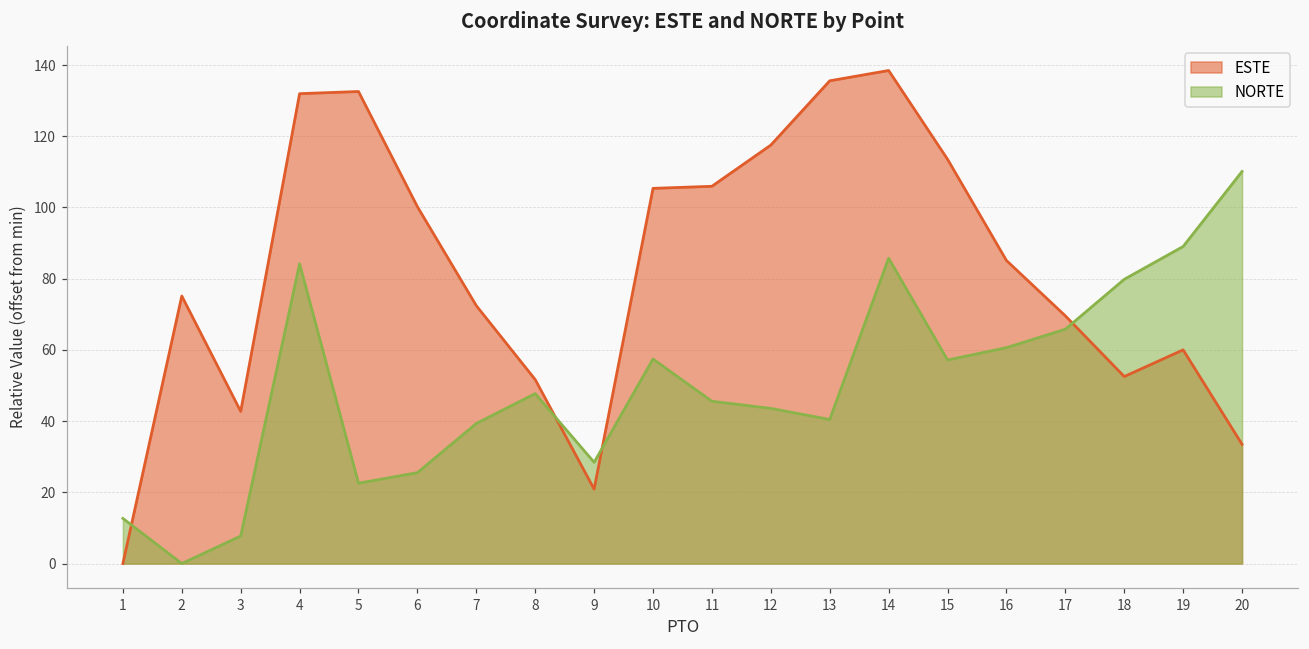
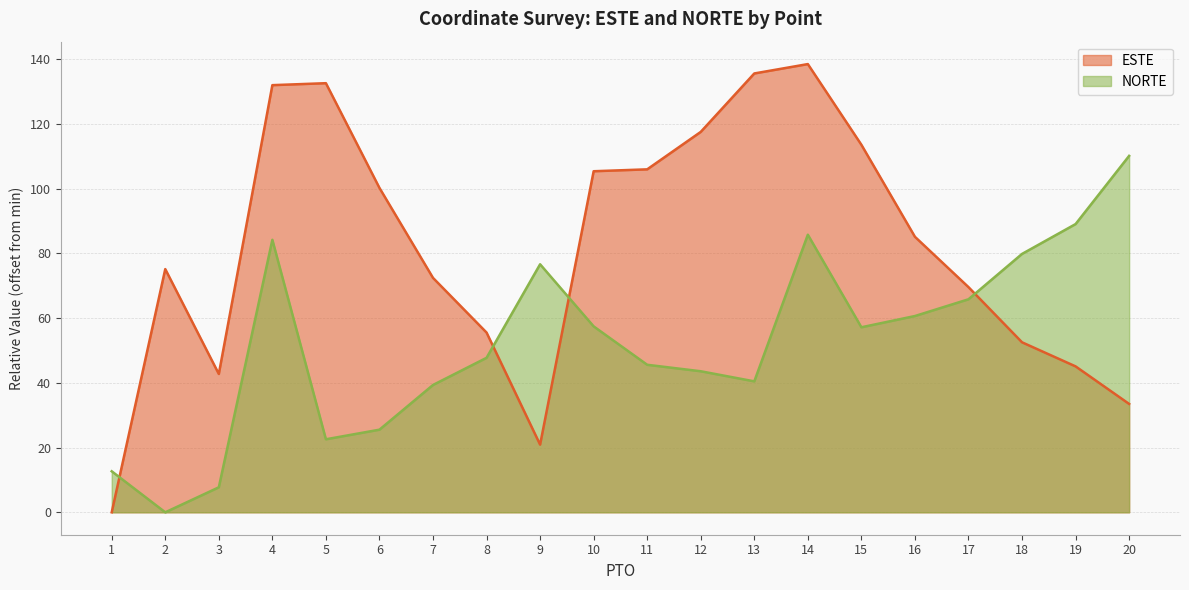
ESTE, 8: 52 -> 56
NORTE, 9: 28 -> 77
ESTE, 19: 60 -> 45
